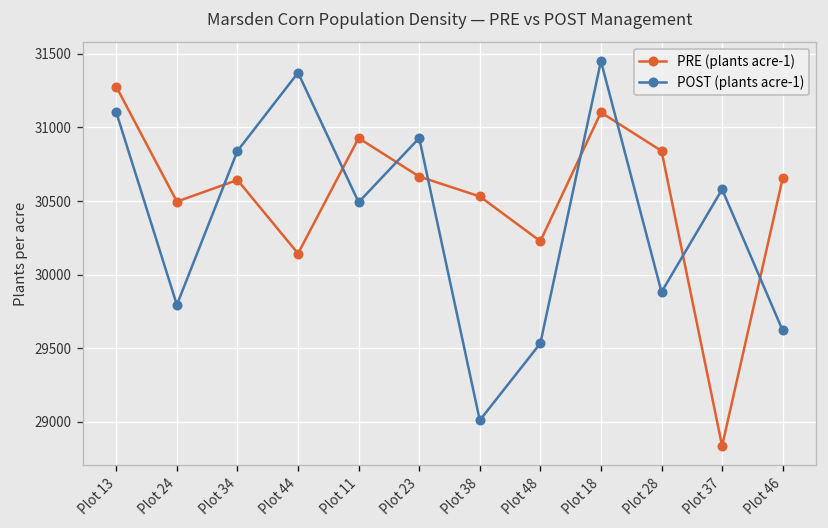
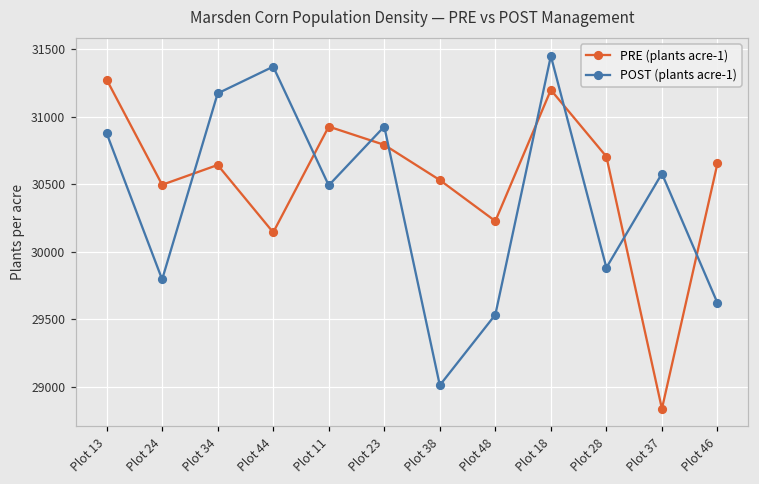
POST (plants acre-1), Plot 13: 31100 -> 30880
POST (plants acre-1), Plot 34: 30840 -> 31170
PRE (plants acre-1), Plot 23: 30670 -> 30790
PRE (plants acre-1), Plot 18: 31100 -> 31200
PRE (plants acre-1), Plot 28: 30840 -> 30710
